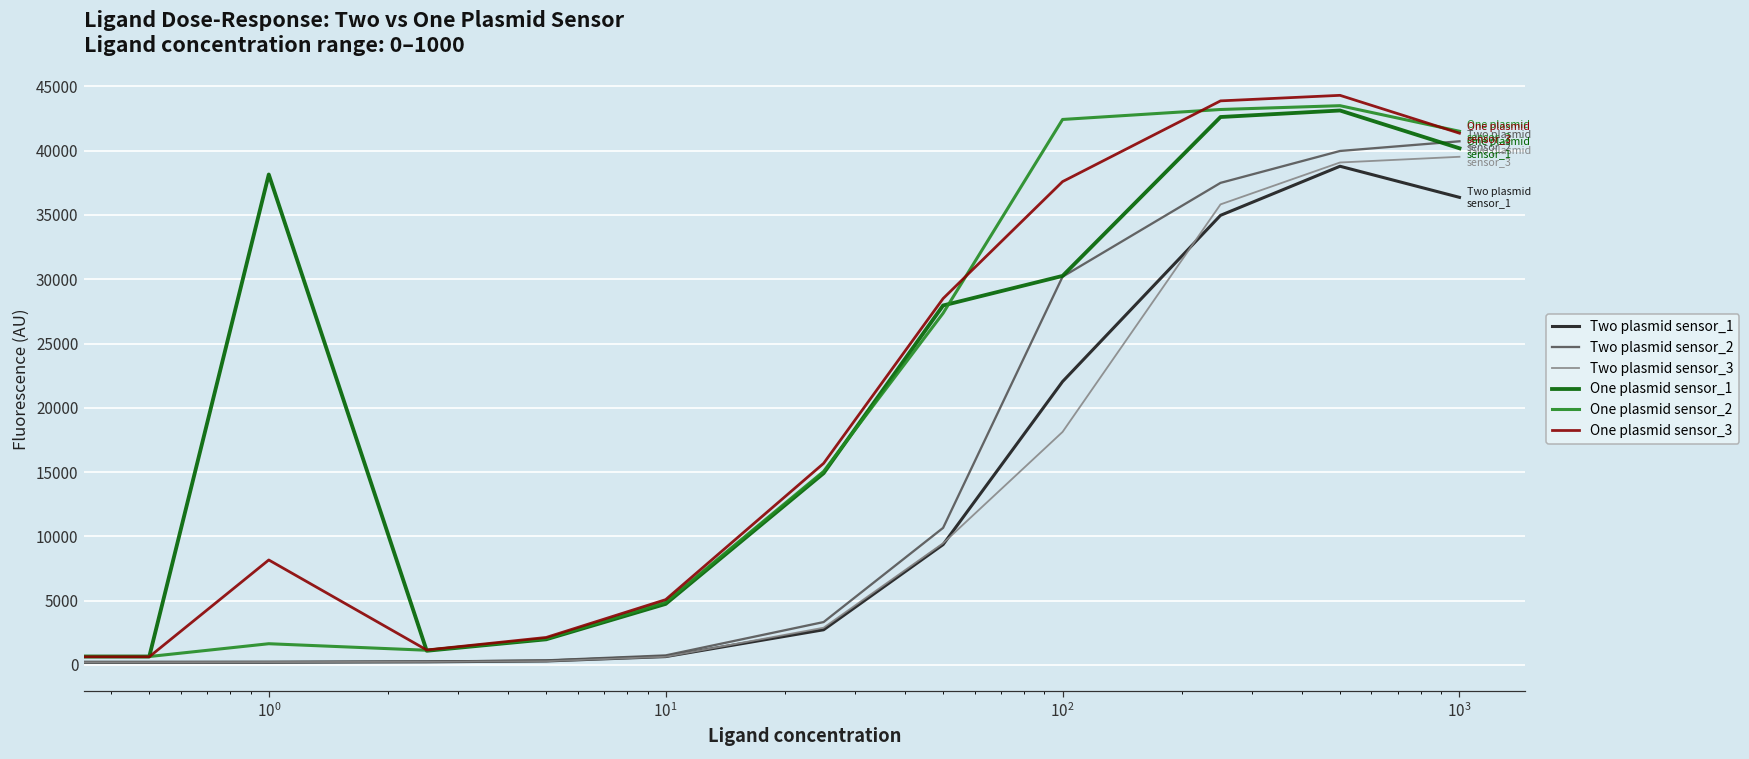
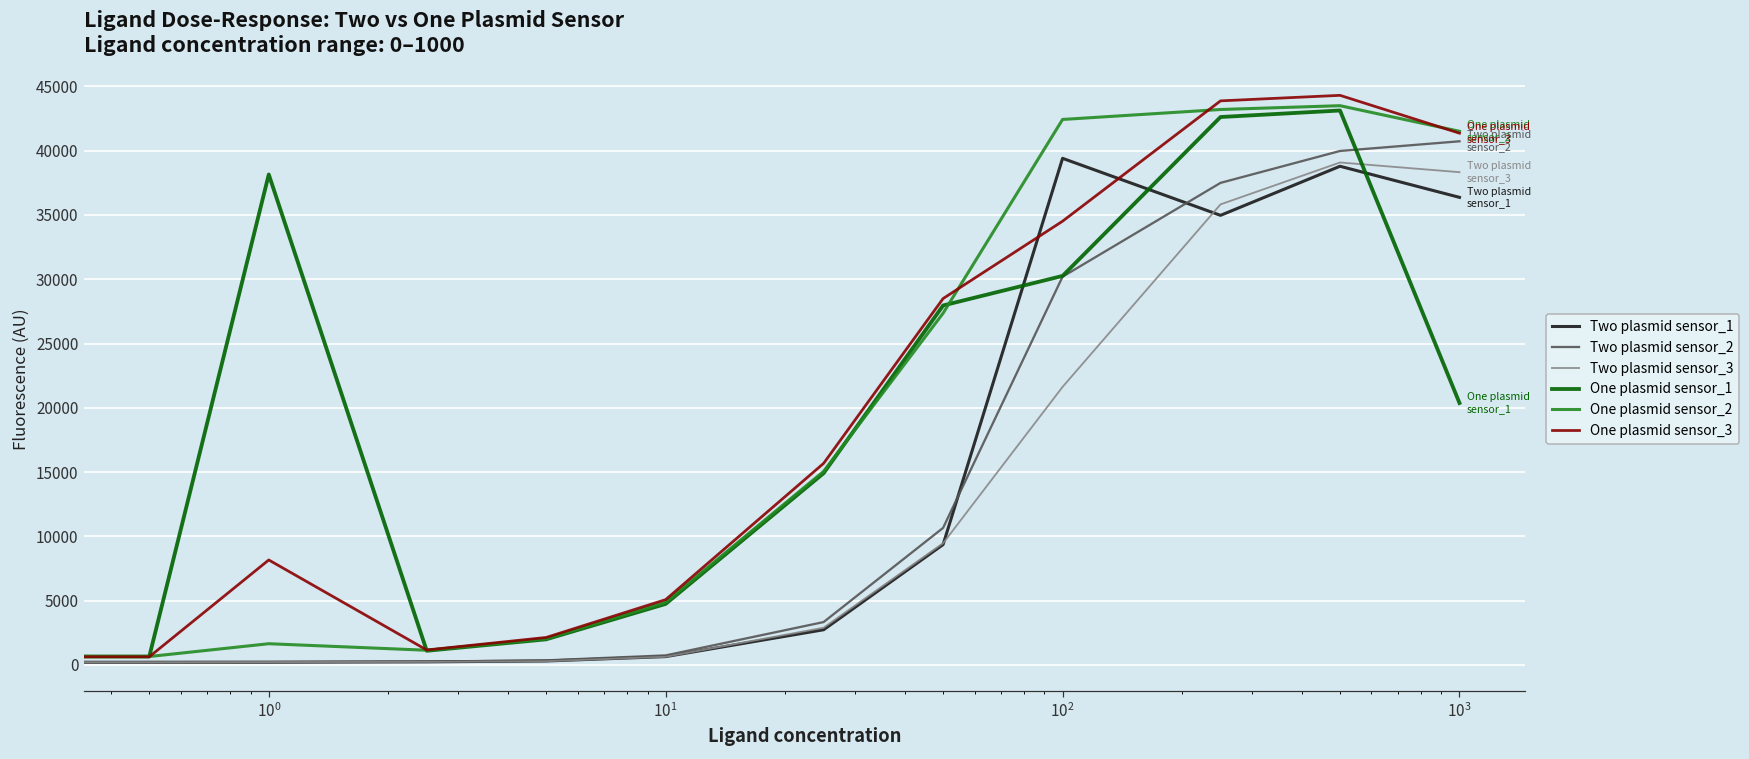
Two plasmid sensor_1, 10^2: 22000 -> 39400
Two plasmid sensor_3, 10^2: 18100 -> 21600
One plasmid sensor_3, 10^2: 37600 -> 34500
Two plasmid sensor_3, 10^3: 39500 -> 38300
One plasmid sensor_1, 10^3: 40200 -> 20400
